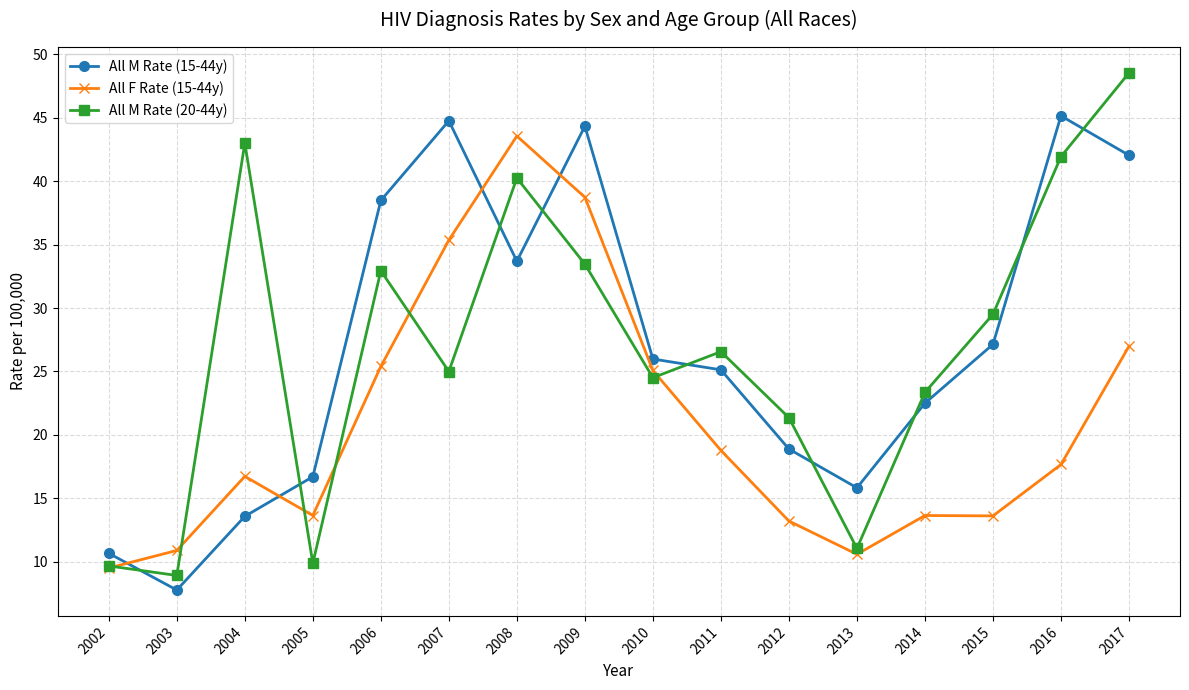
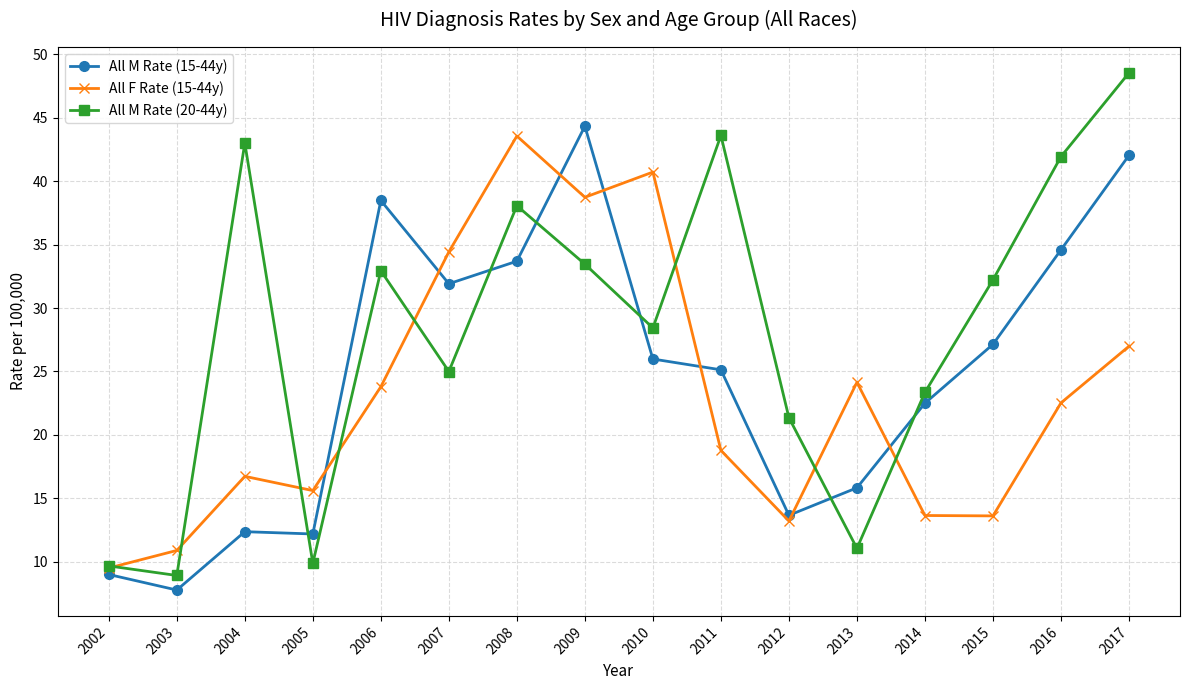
All M Rate (15-44y), 2002: 10.7 -> 9.0
All M Rate (15-44y), 2004: 13.6 -> 12.4
All M Rate (15-44y), 2005: 16.7 -> 12.2
All F Rate (15-44y), 2005: 13.6 -> 15.6
All F Rate (15-44y), 2006: 25.4 -> 23.8
All M Rate (15-44y), 2007: 44.8 -> 31.9
All F Rate (15-44y), 2007: 35.4 -> 34.4
All M Rate (20-44y), 2008: 40.2 -> 38.1
All F Rate (15-44y), 2010: 25.1 -> 40.7
All M Rate (20-44y), 2010: 24.5 -> 28.4
All M Rate (20-44y), 2011: 26.6 -> 43.6
All M Rate (15-44y), 2012: 18.9 -> 13.7
All F Rate (15-44y), 2013: 10.6 -> 24.1
All M Rate (20-44y), 2015: 29.5 -> 32.2
All M Rate (15-44y), 2016: 45.1 -> 34.6
All F Rate (15-44y), 2016: 17.7 -> 22.5
